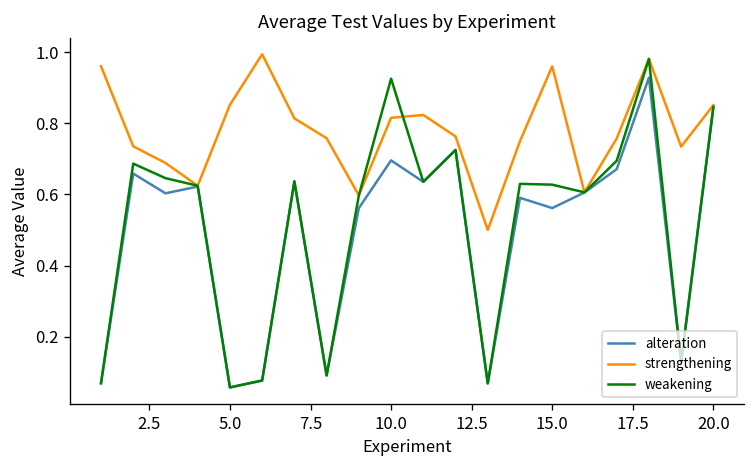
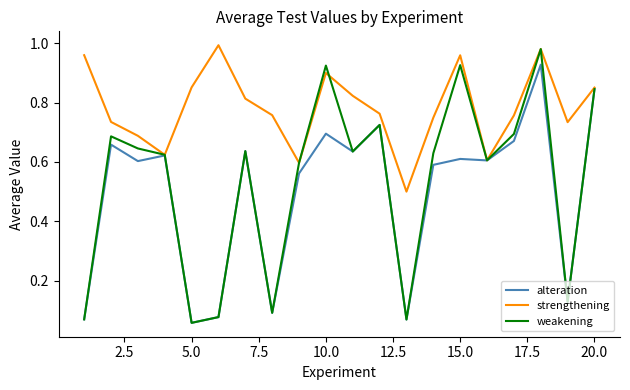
strengthening, 10.0: 0.82 -> 0.90
alteration, 15.0: 0.56 -> 0.61
weakening, 15.0: 0.63 -> 0.93
